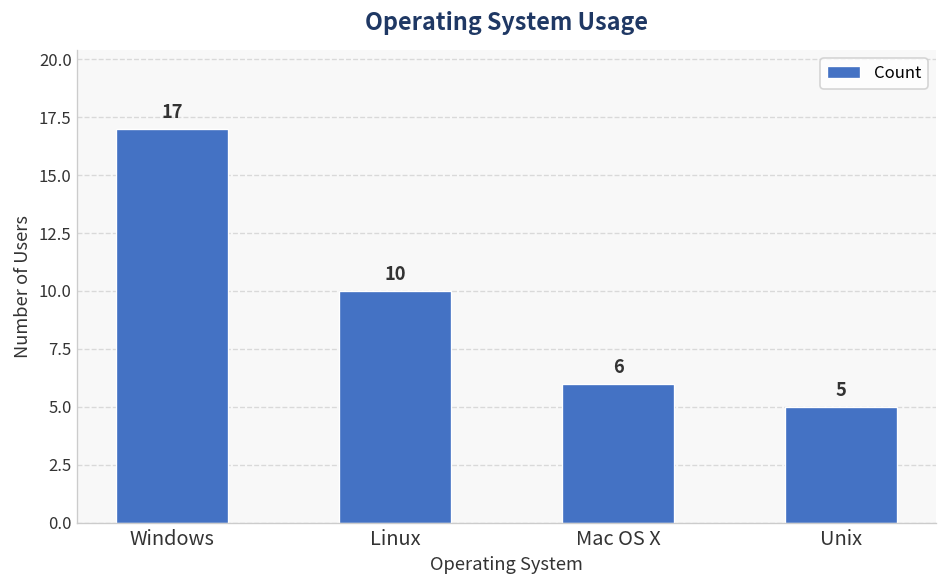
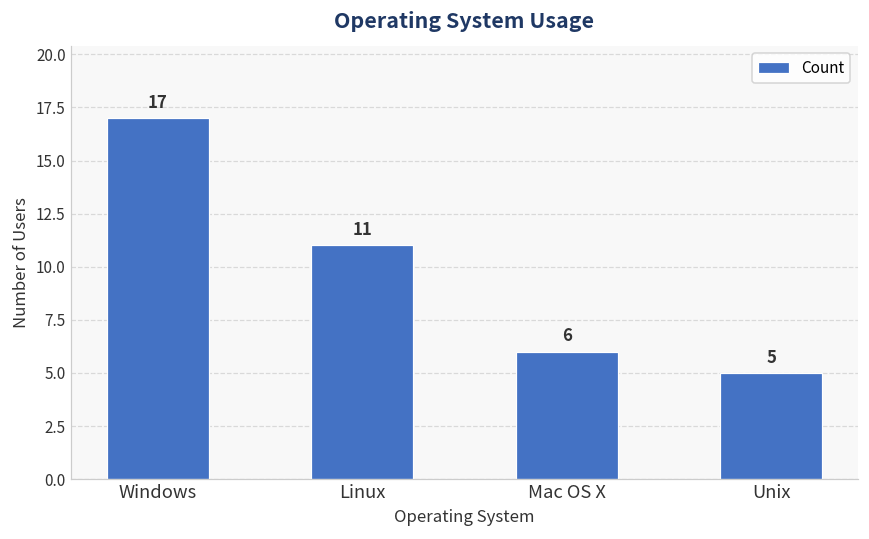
Linux: 10 -> 11
